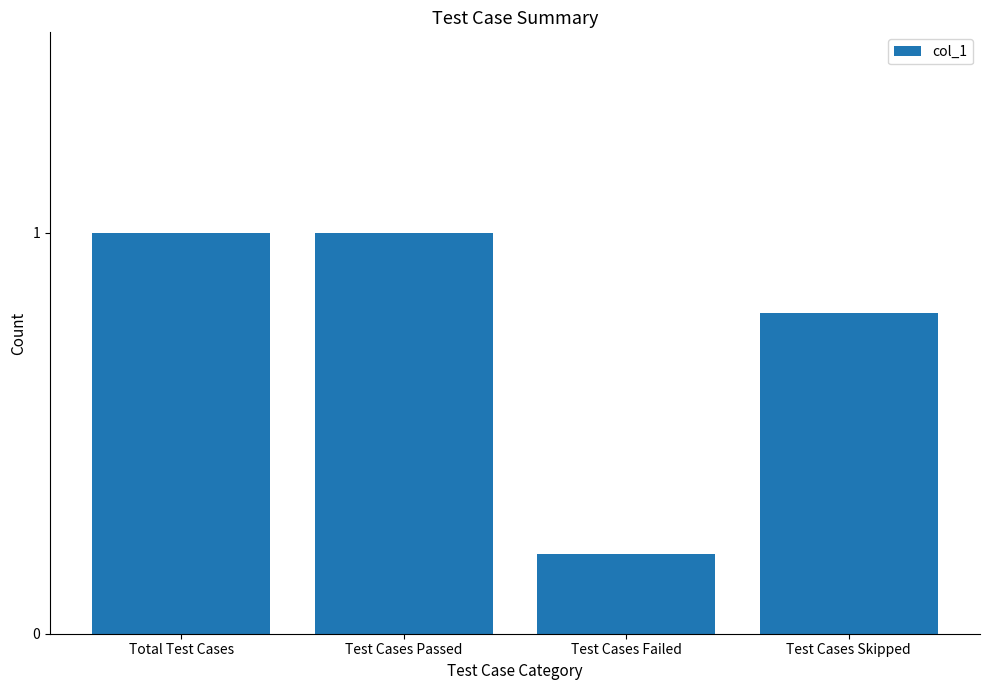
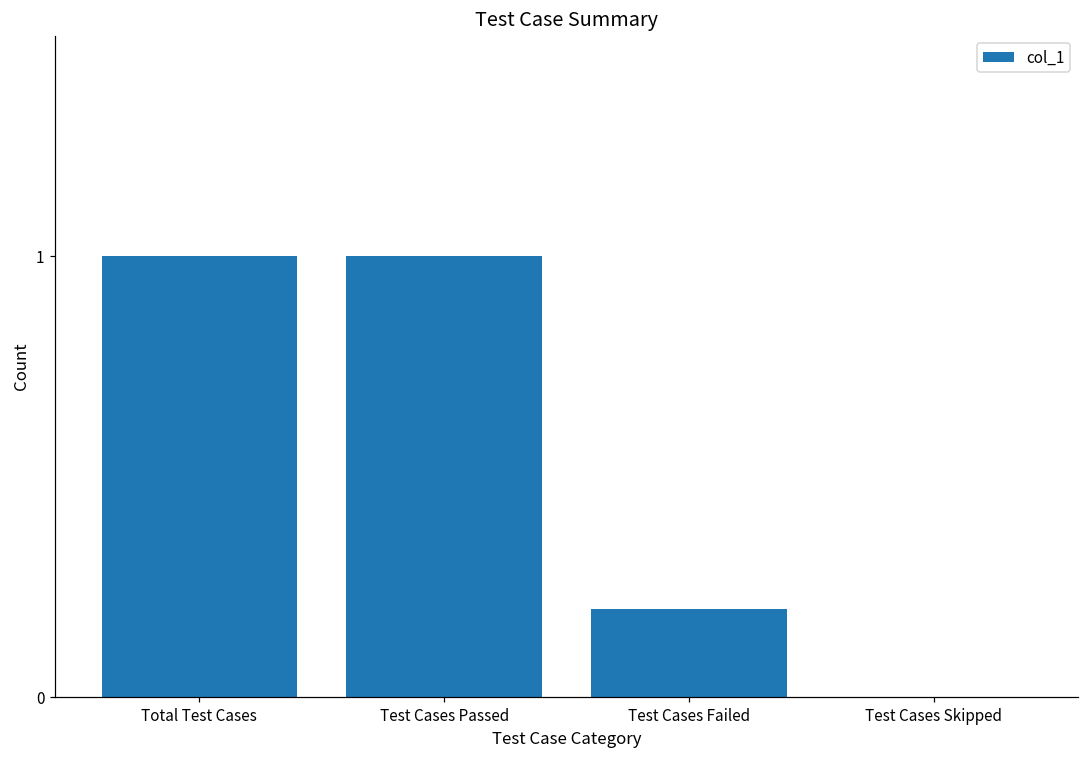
Test Cases Skipped: 0.8 -> 0.0
